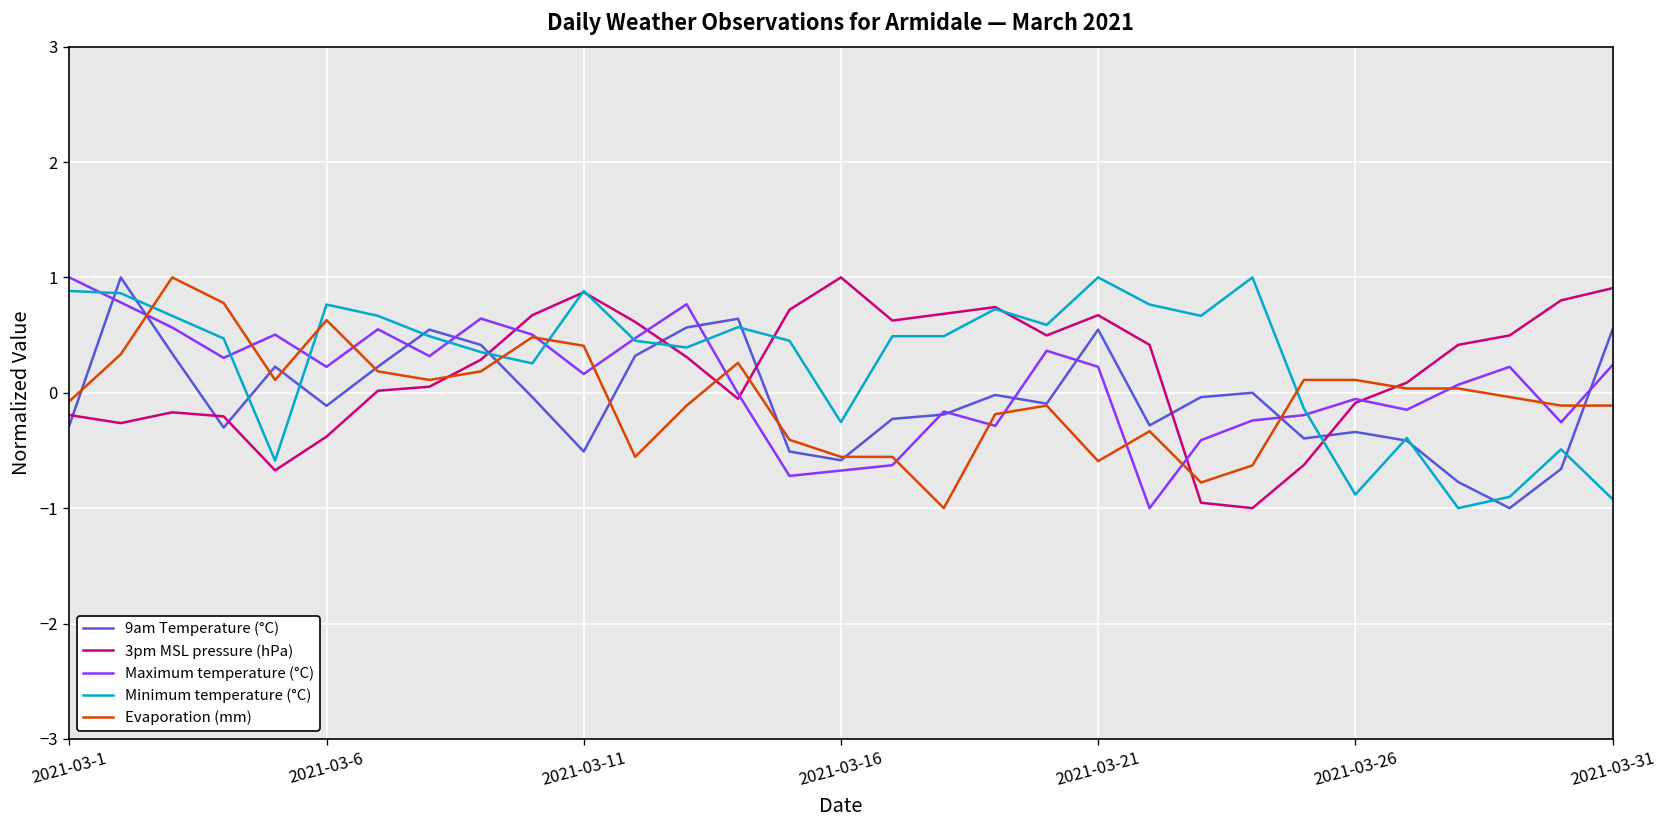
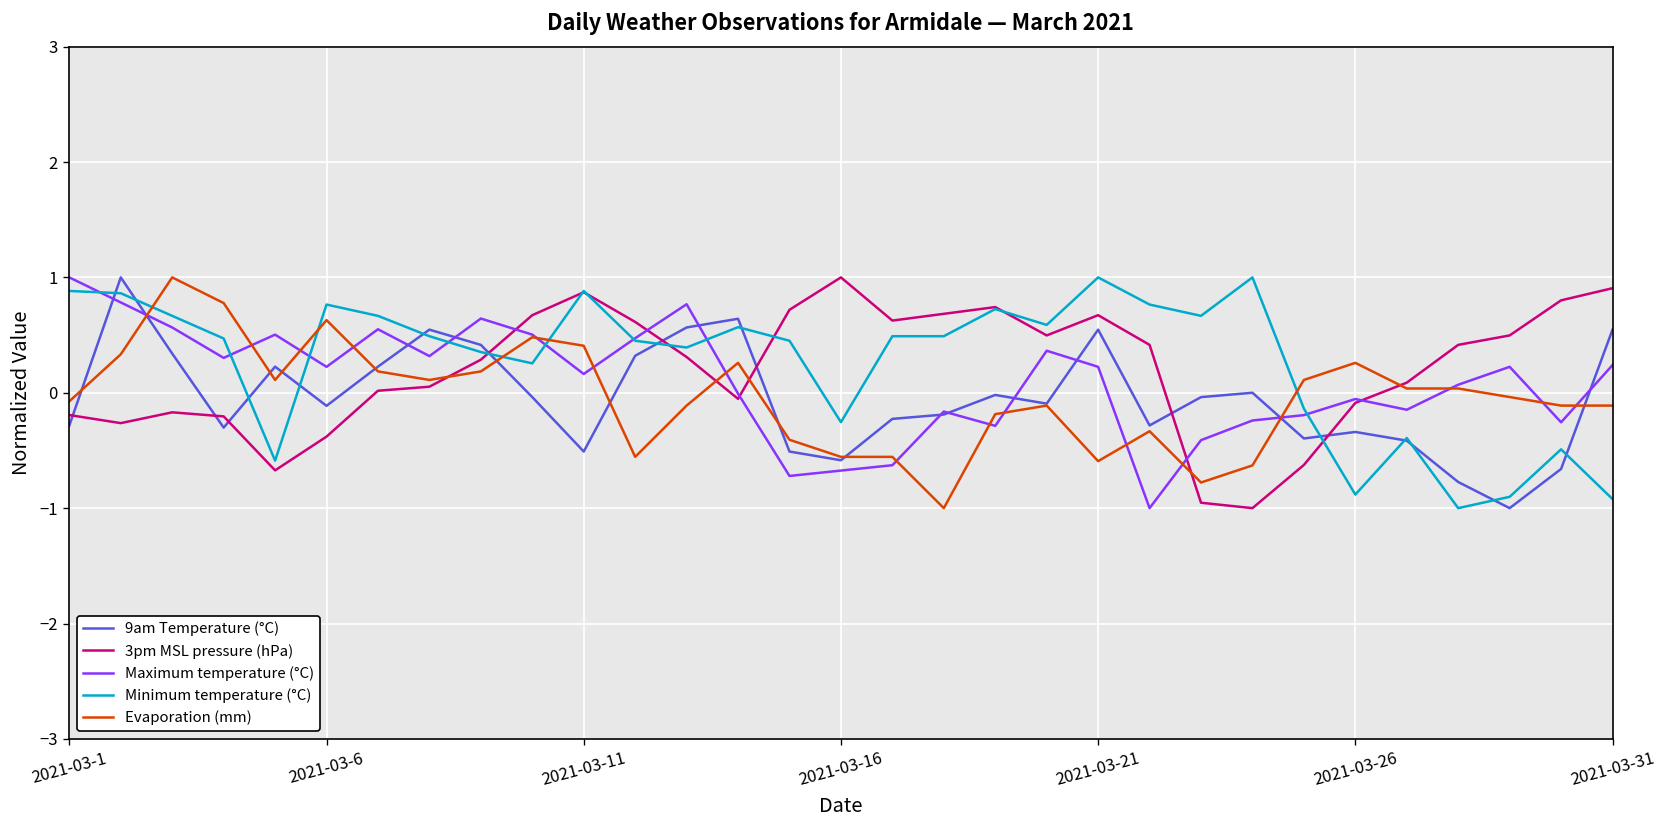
Evaporation (mm), 2021-03-26: 0.1 -> 0.3
